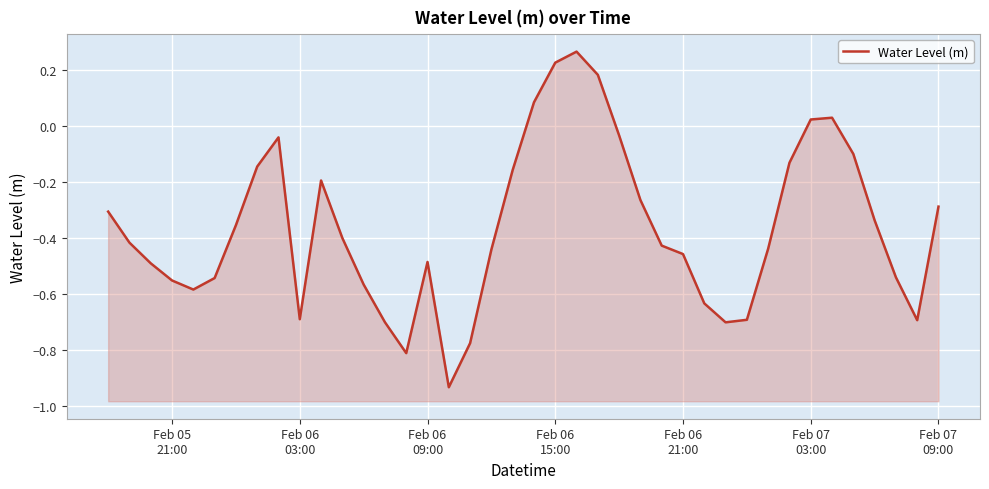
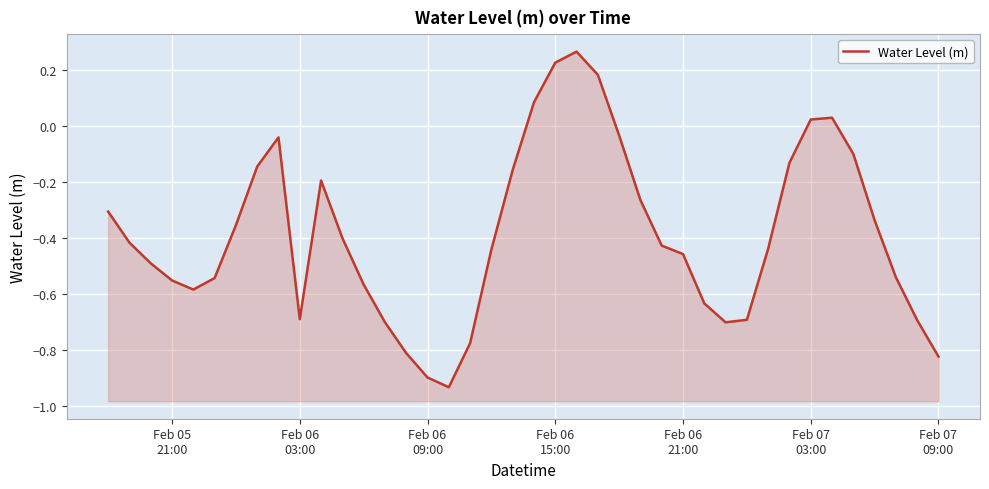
Feb 06 09:00: -0.49 -> -0.90
Feb 07 09:00: -0.29 -> -0.82
